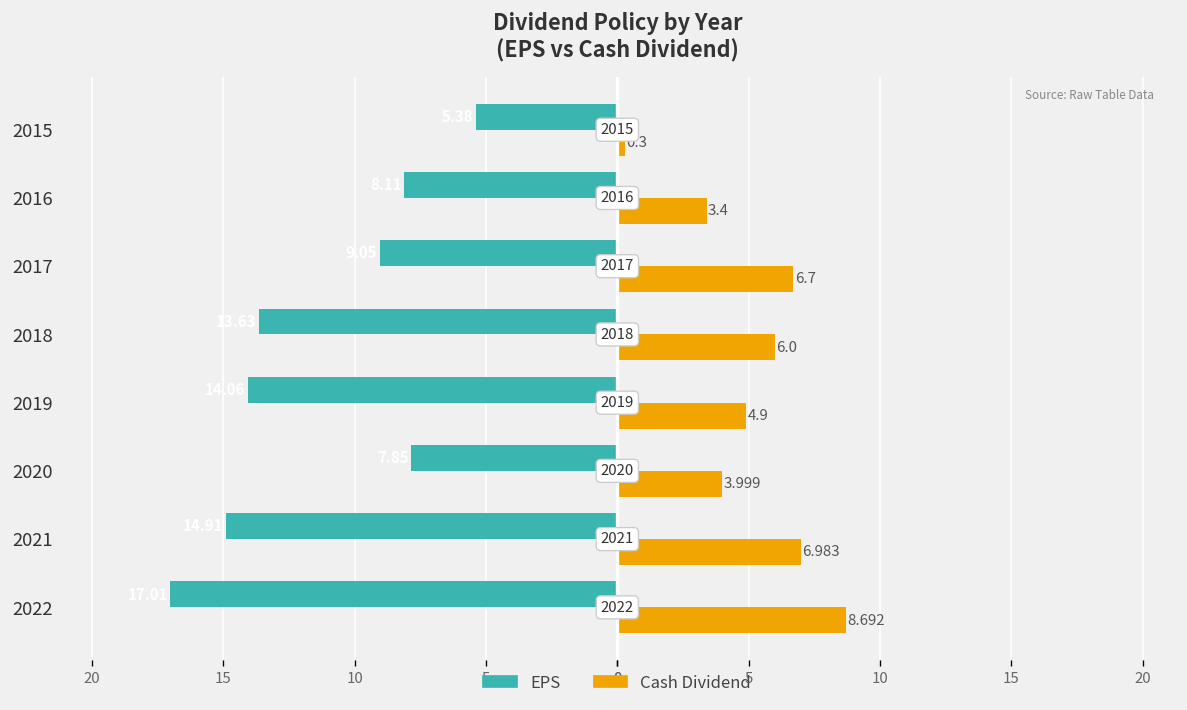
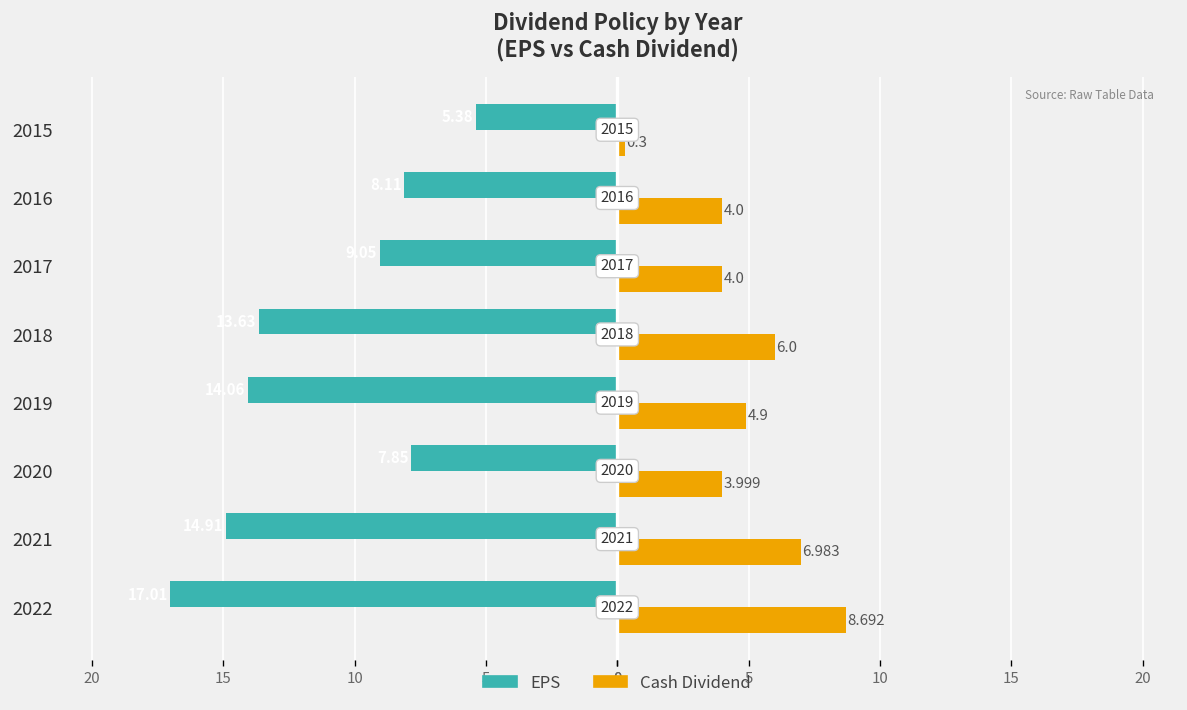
Cash Dividend, 2016: 3.4 -> 4.0
Cash Dividend, 2017: 6.7 -> 4.0
